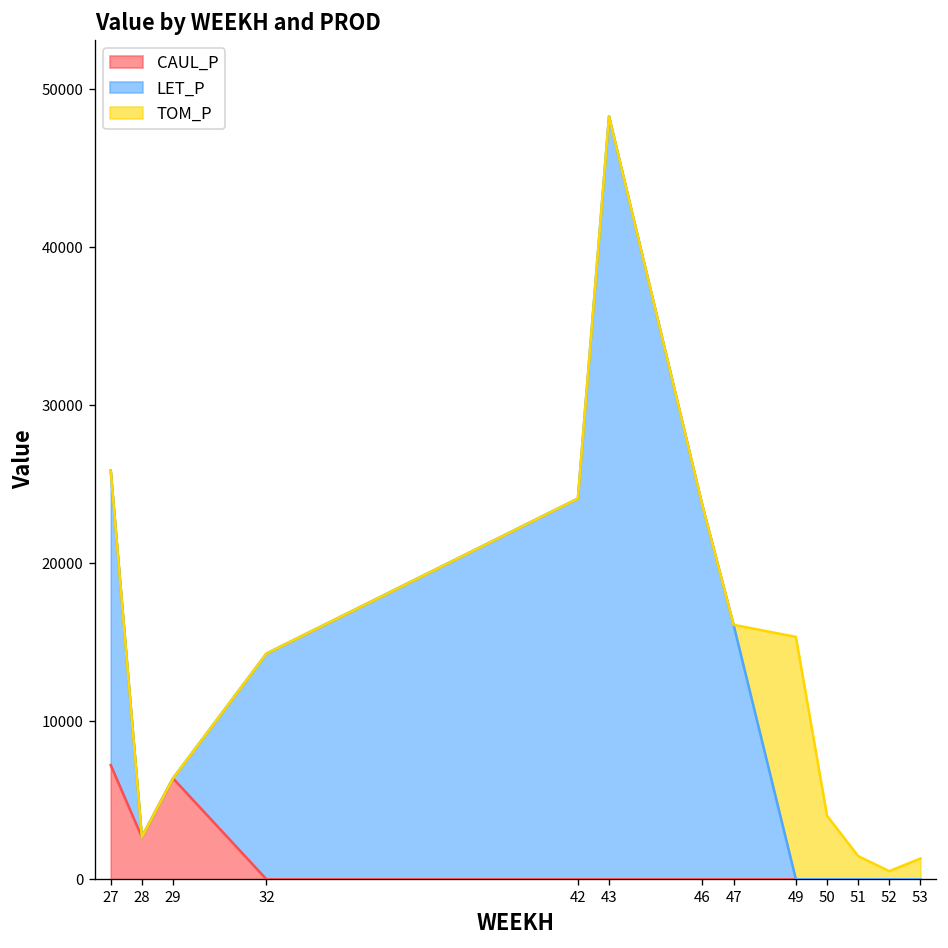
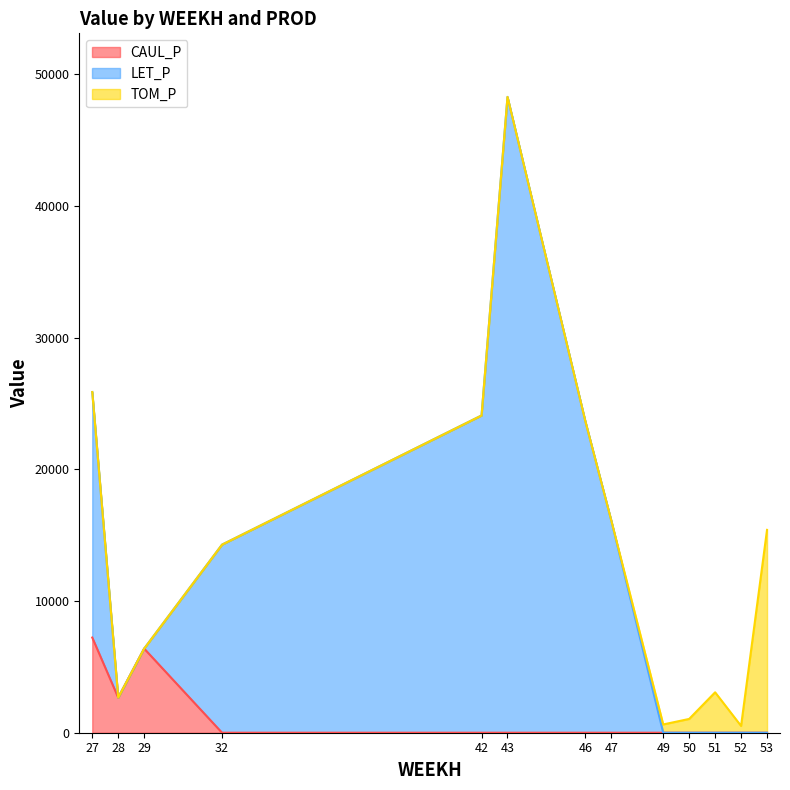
TOM_P, 49: 15300 -> 600
TOM_P, 50: 4000 -> 1000
TOM_P, 51: 1500 -> 3100
TOM_P, 53: 1300 -> 15400
